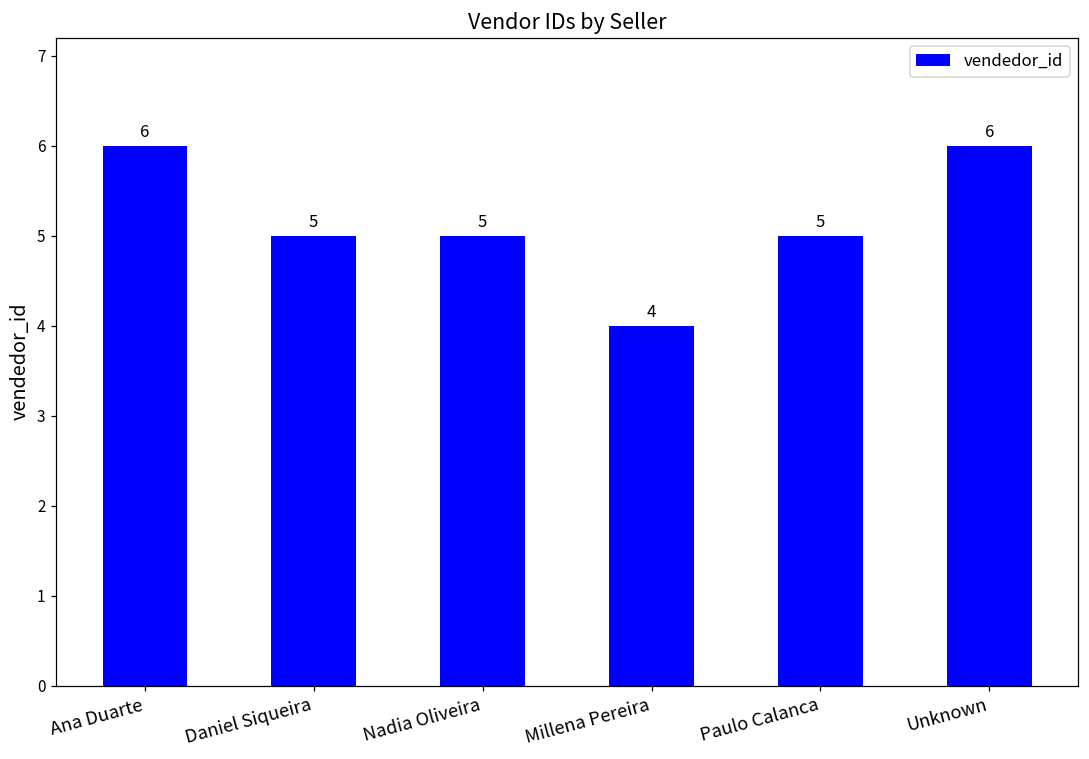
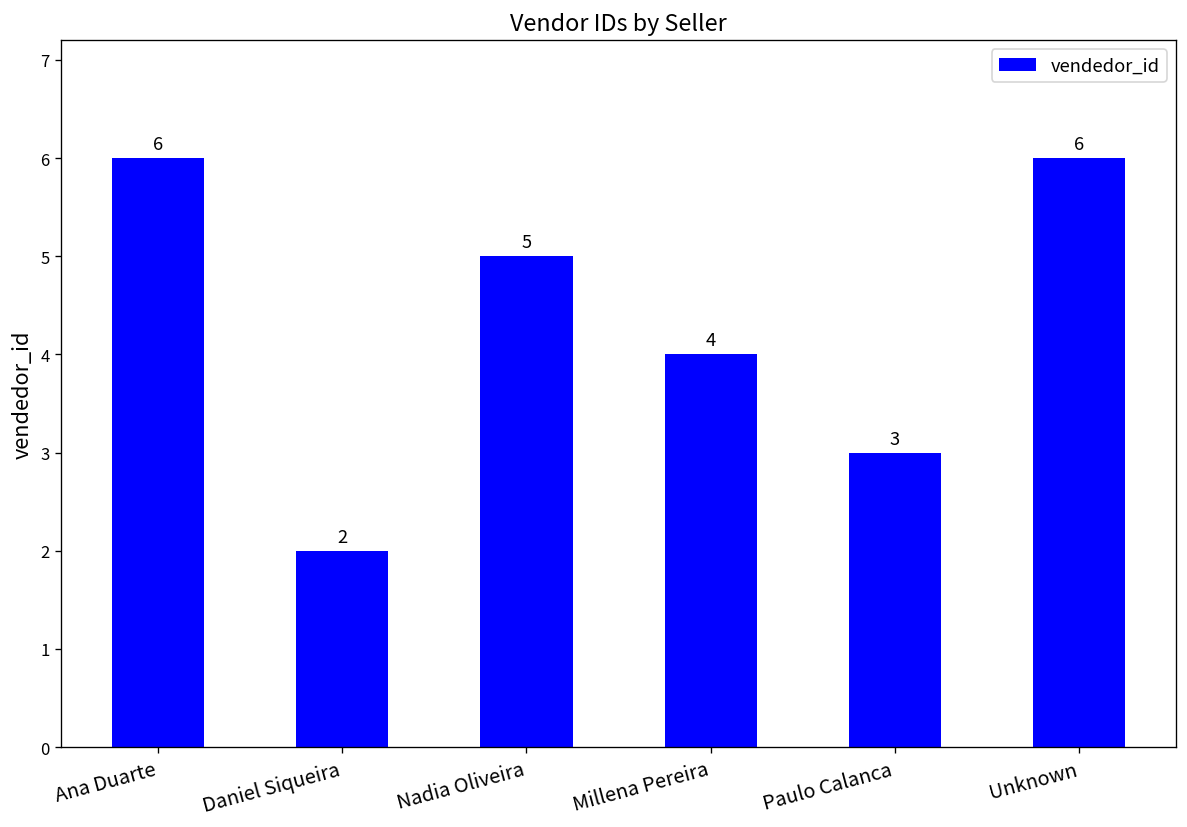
Daniel Siqueira: 5 -> 2
Paulo Calanca: 5 -> 3
